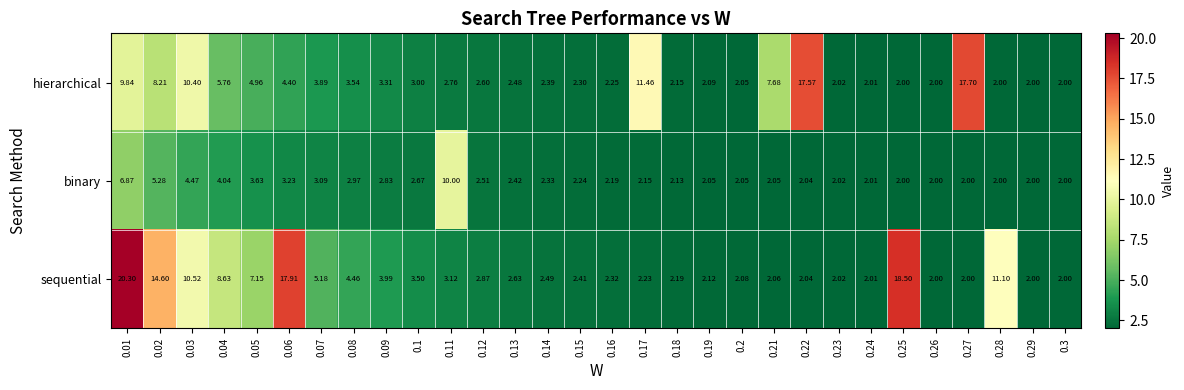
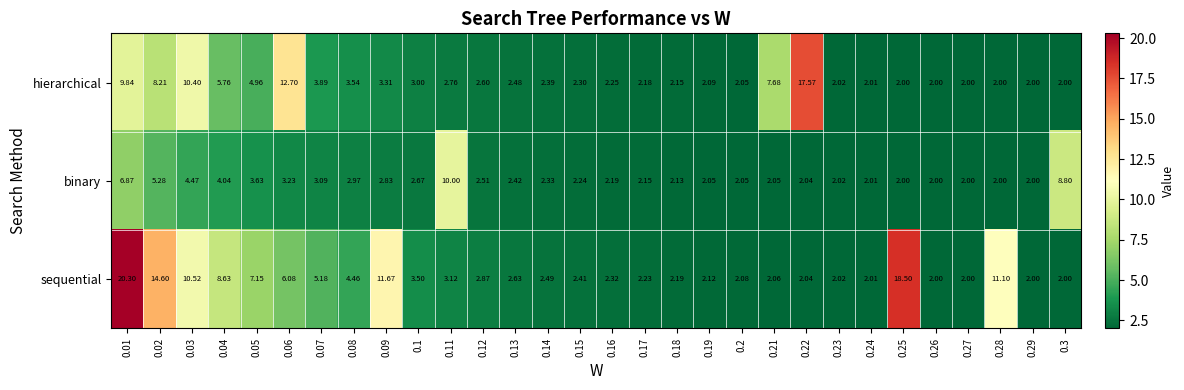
hierarchical, 0.06: 4.40 -> 12.70
hierarchical, 0.17: 11.46 -> 2.18
hierarchical, 0.27: 17.70 -> 2.00
binary, 0.3: 2.00 -> 8.80
sequential, 0.06: 17.91 -> 6.08
sequential, 0.09: 3.99 -> 11.67
